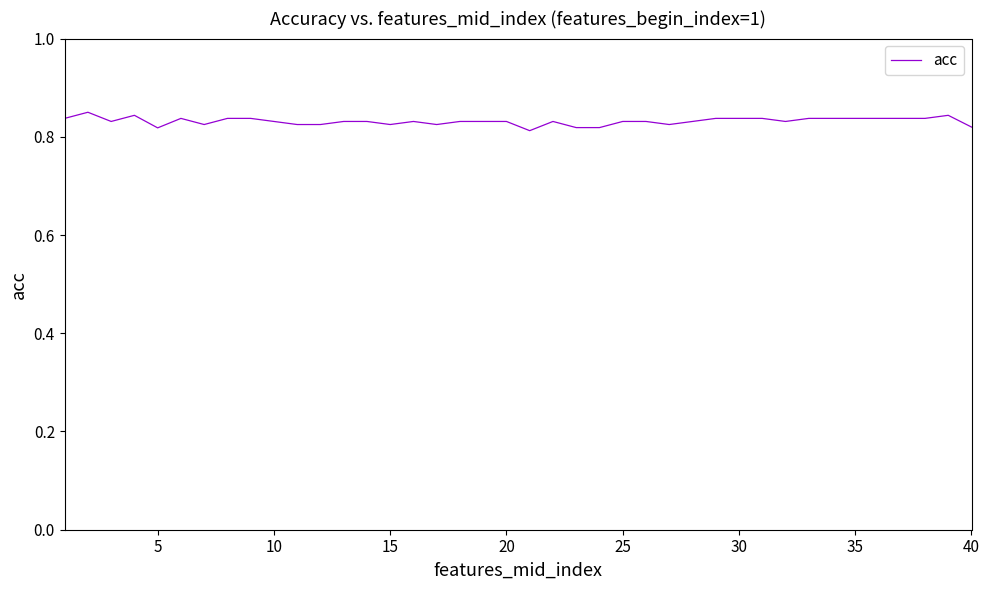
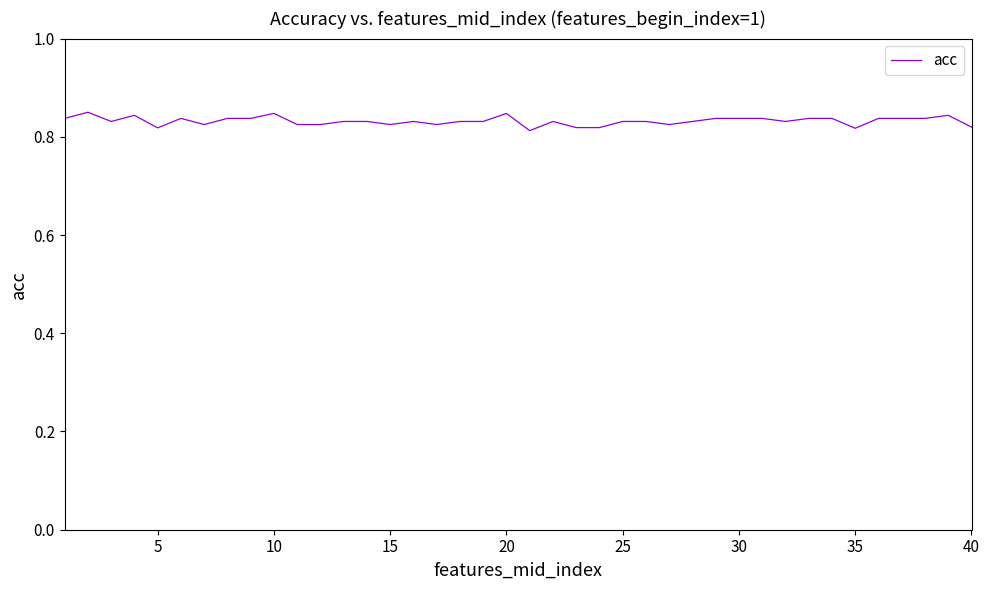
10: 0.83 -> 0.85
20: 0.83 -> 0.85
35: 0.84 -> 0.82
